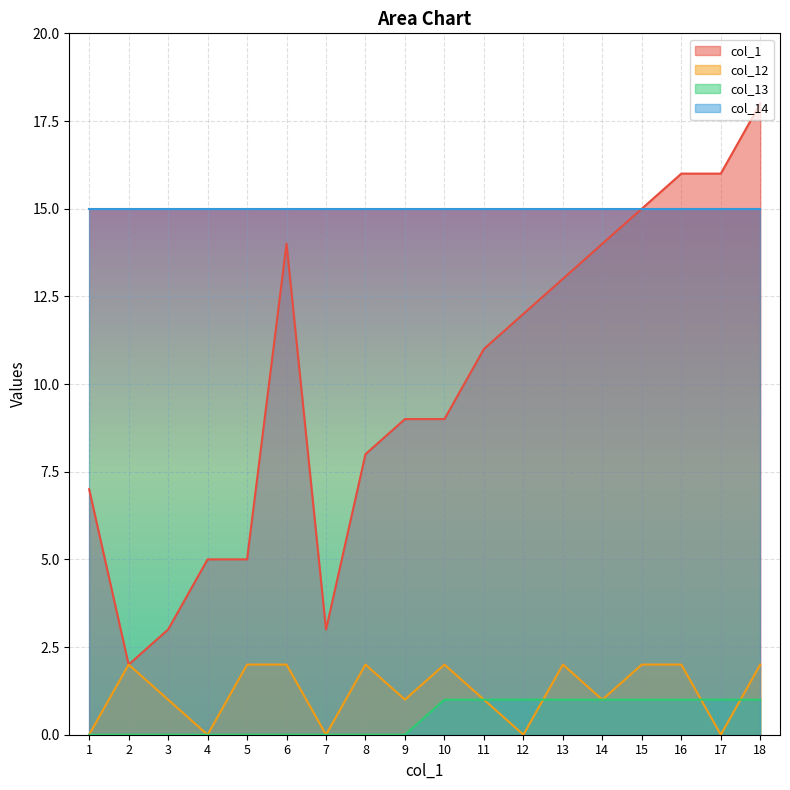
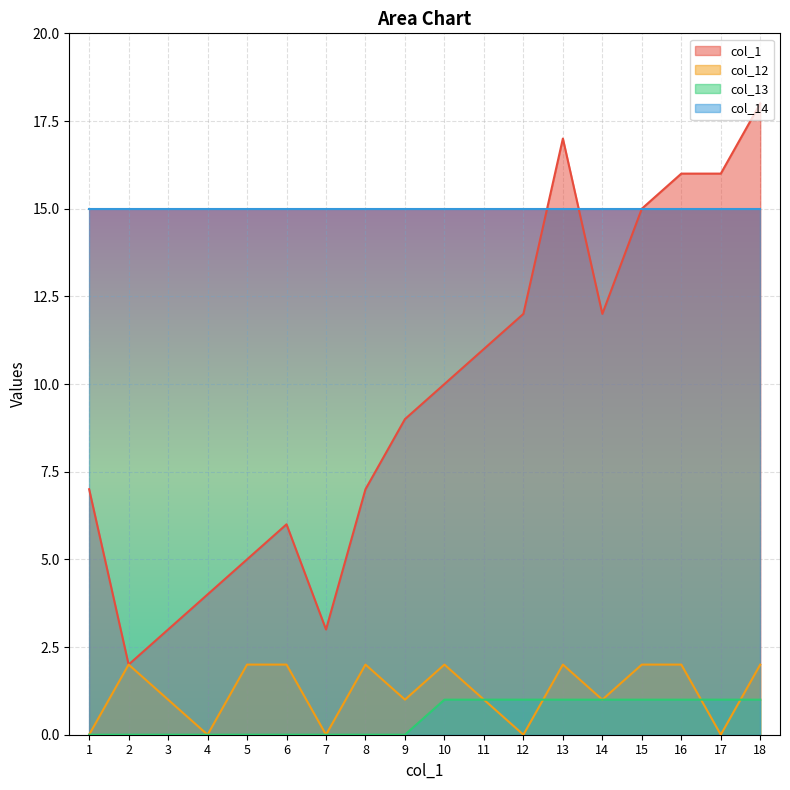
col_1, 4: 5 -> 4
col_1, 6: 14 -> 6
col_1, 8: 8 -> 7
col_1, 10: 9 -> 10
col_1, 13: 13 -> 17
col_1, 14: 14 -> 12
